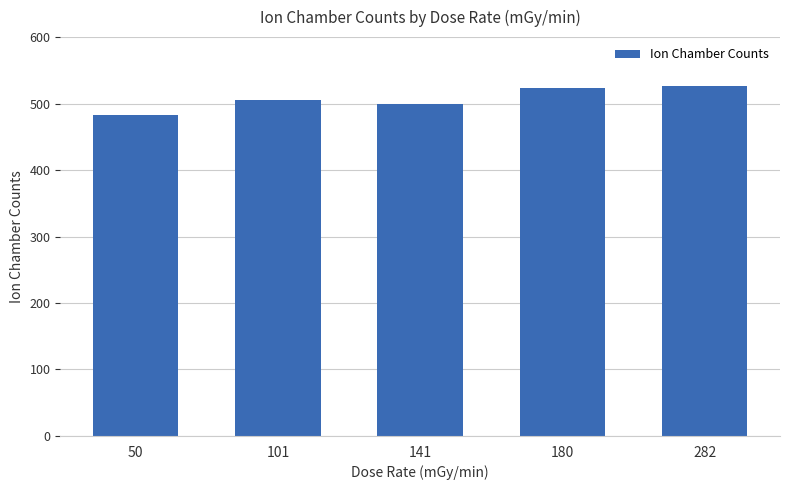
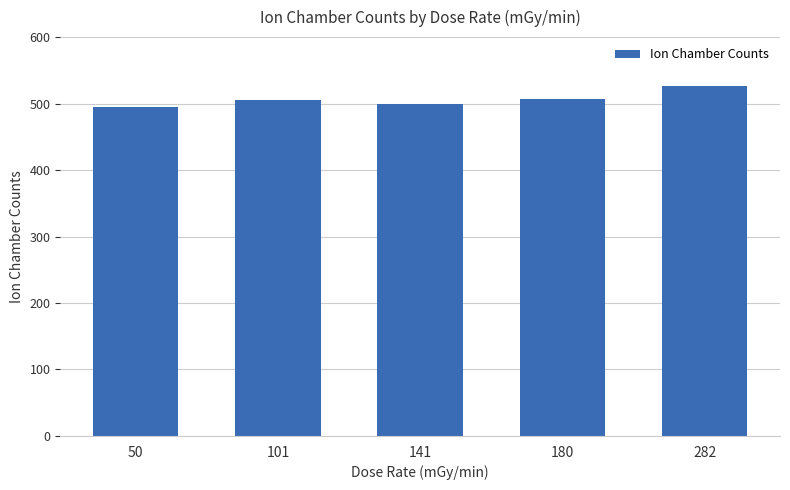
50: 480 -> 490
180: 520 -> 510
